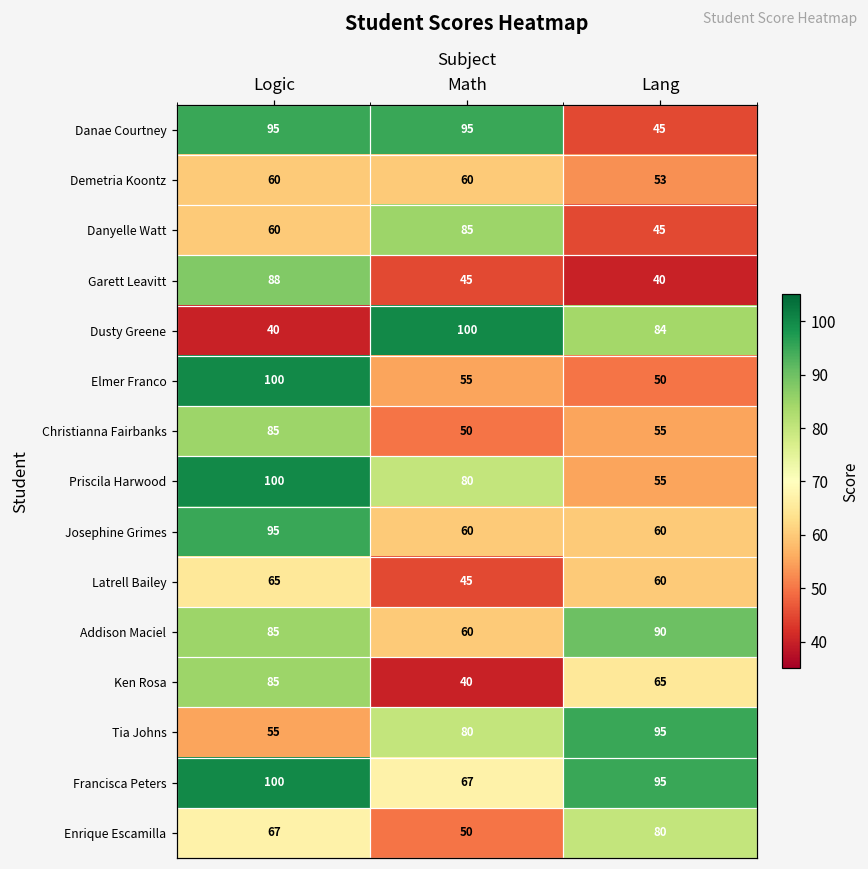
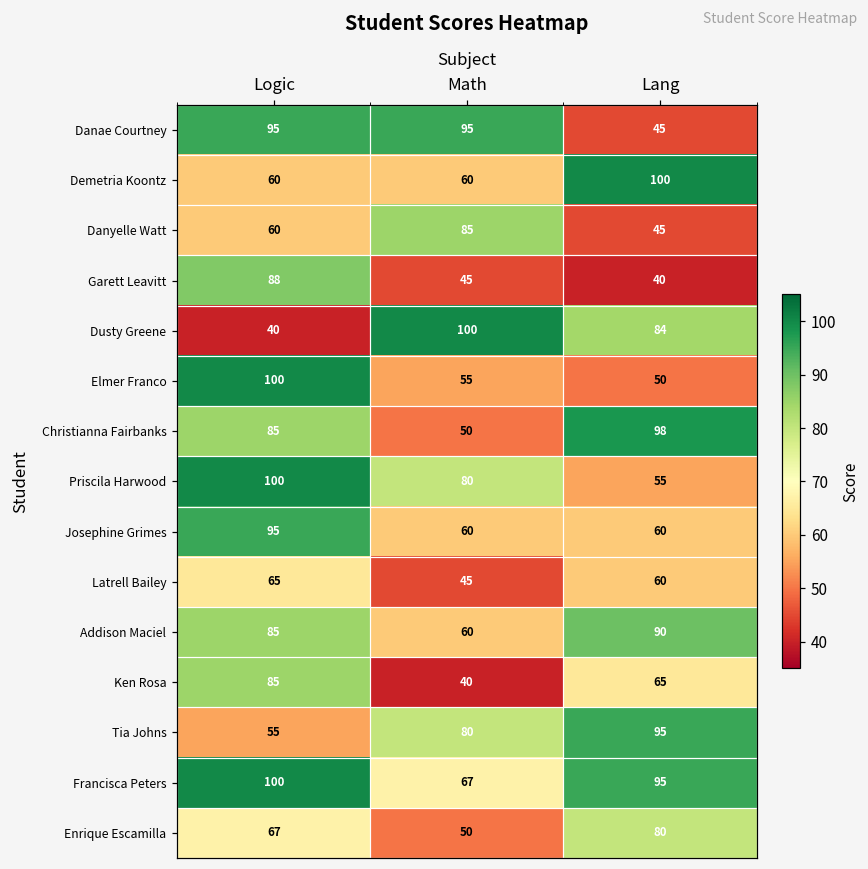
Demetria Koontz, Lang: 53 -> 100
Christianna Fairbanks, Lang: 55 -> 98
